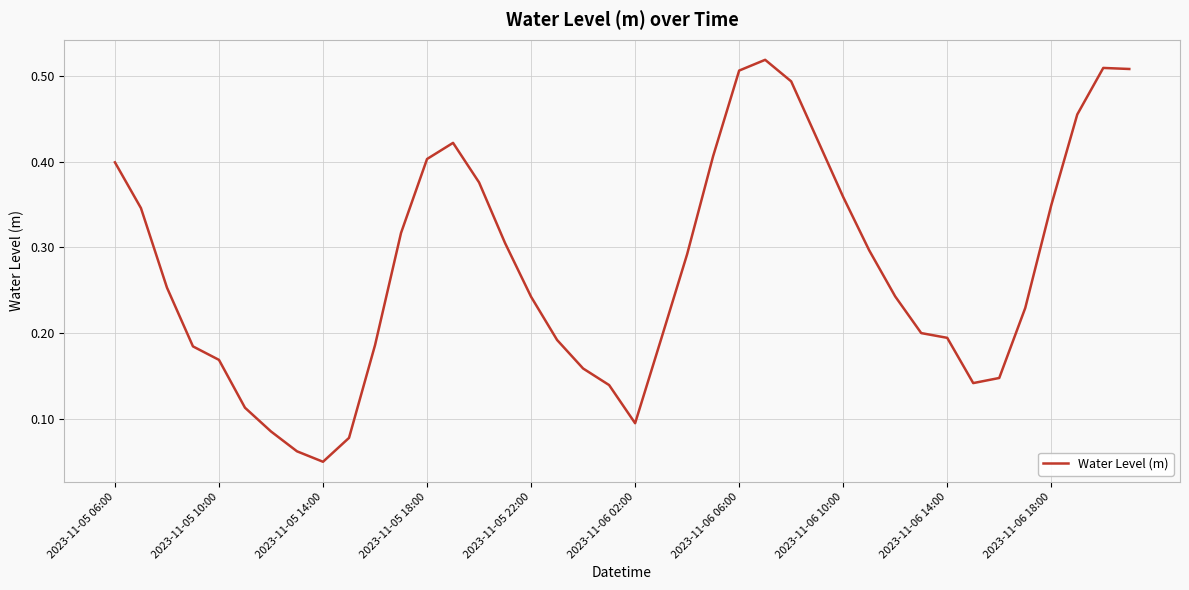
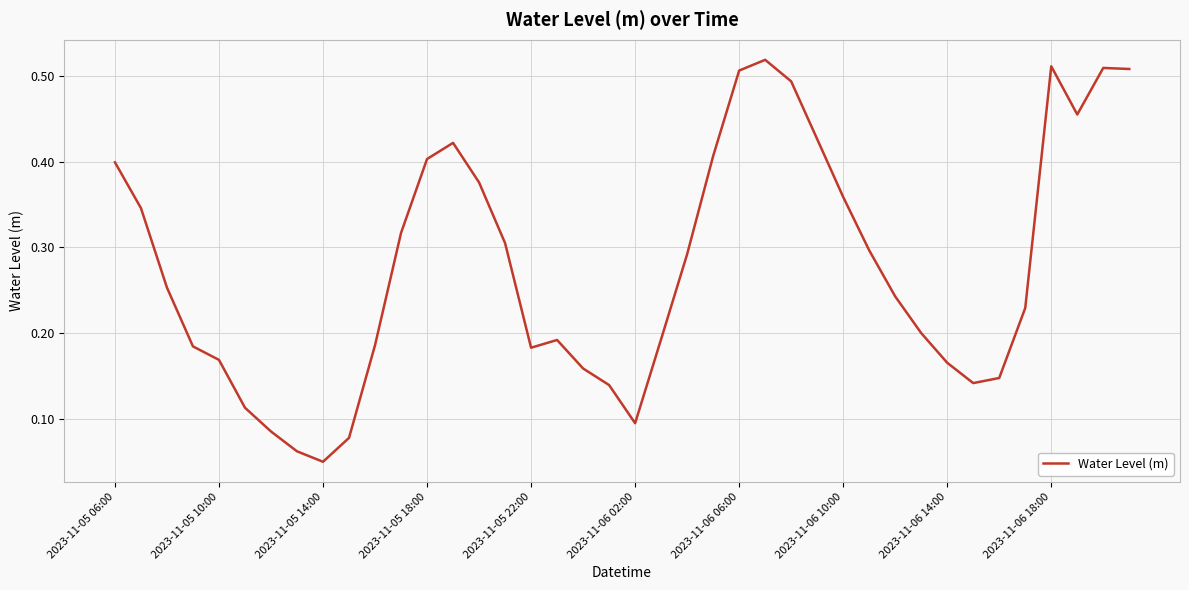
2023-11-05 22:00: 0.24 -> 0.18
2023-11-06 14:00: 0.19 -> 0.17
2023-11-06 18:00: 0.35 -> 0.51
